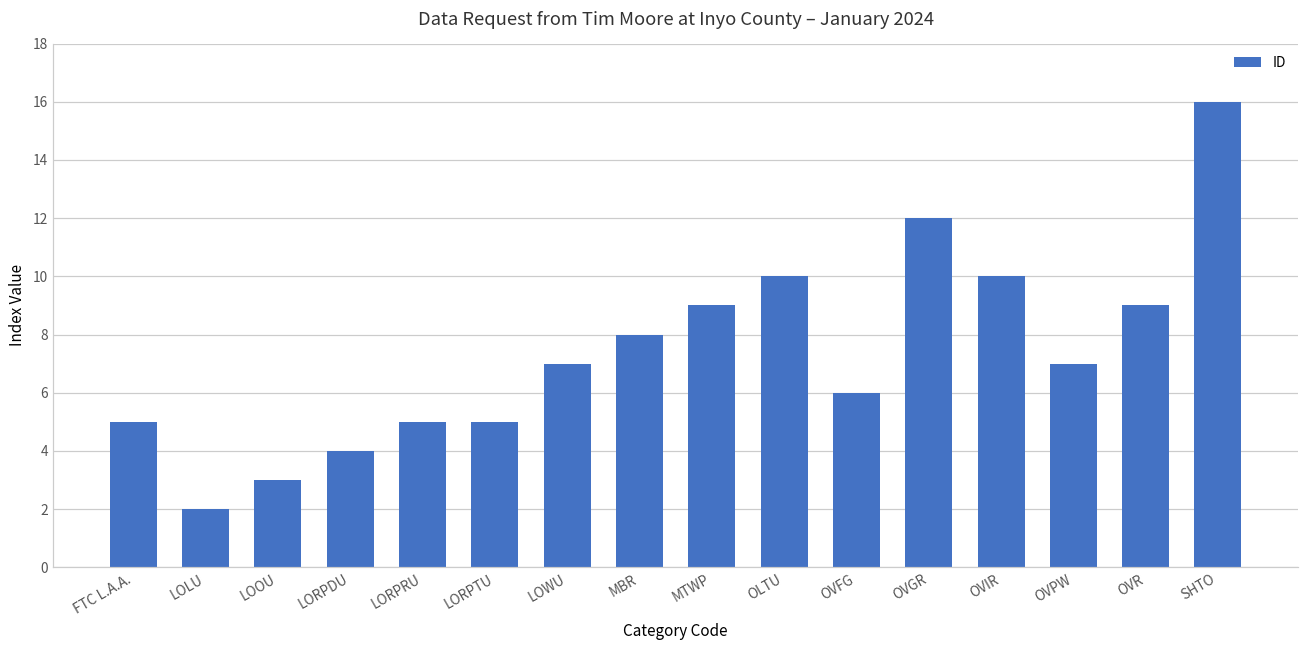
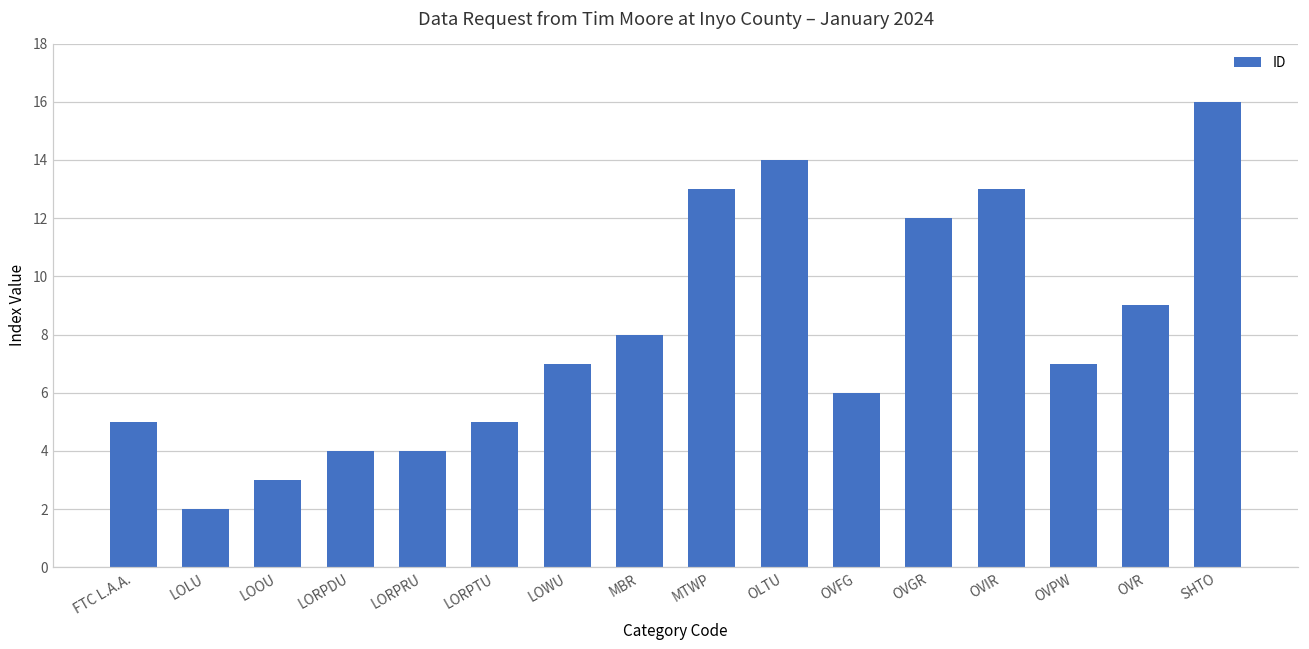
LORPRU: 5 -> 4
MTWP: 9 -> 13
OLTU: 10 -> 14
OVIR: 10 -> 13
